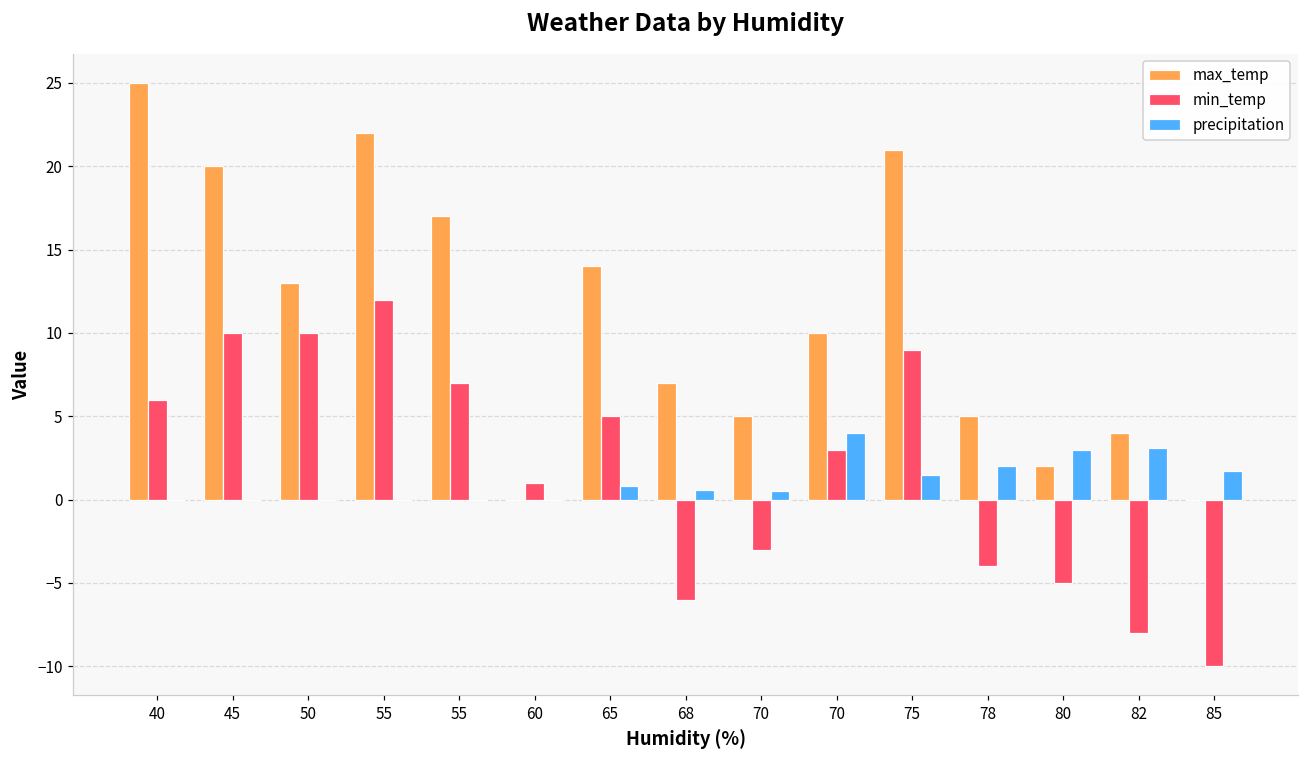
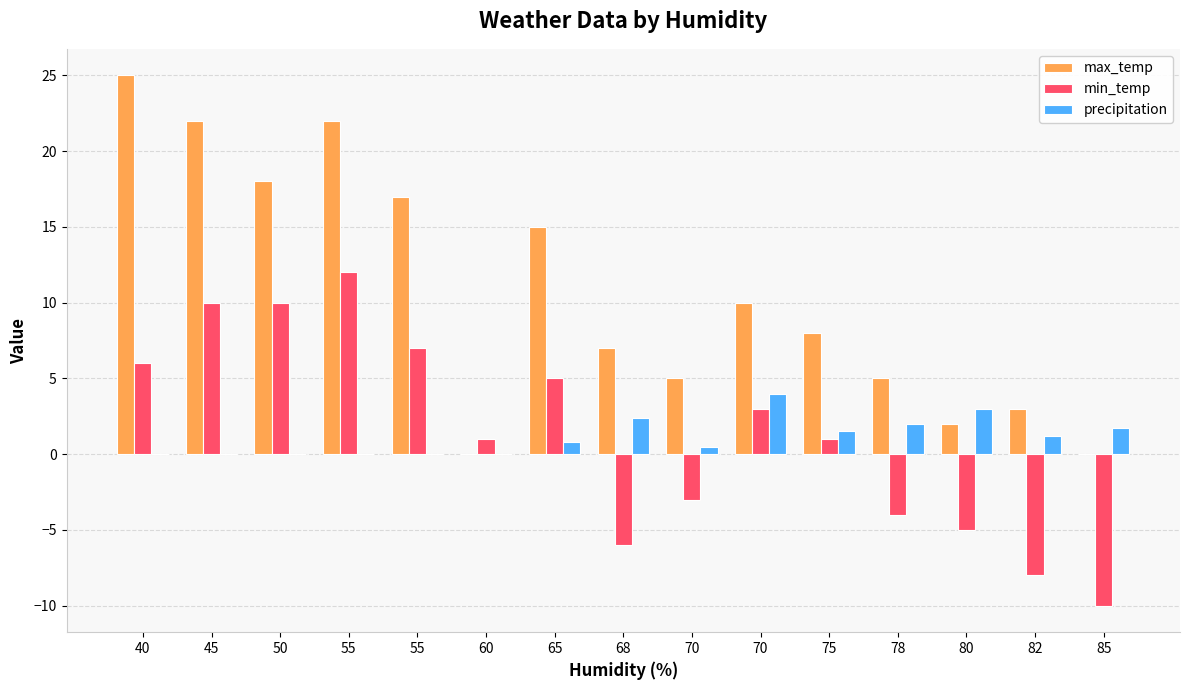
max_temp, 45: 20 -> 22
max_temp, 50: 13 -> 18
max_temp, 65: 14 -> 15
precipitation, 68: 0.6 -> 2.4
max_temp, 75: 21 -> 8
min_temp, 75: 9 -> 1
max_temp, 82: 4 -> 3
precipitation, 82: 3.1 -> 1.2
